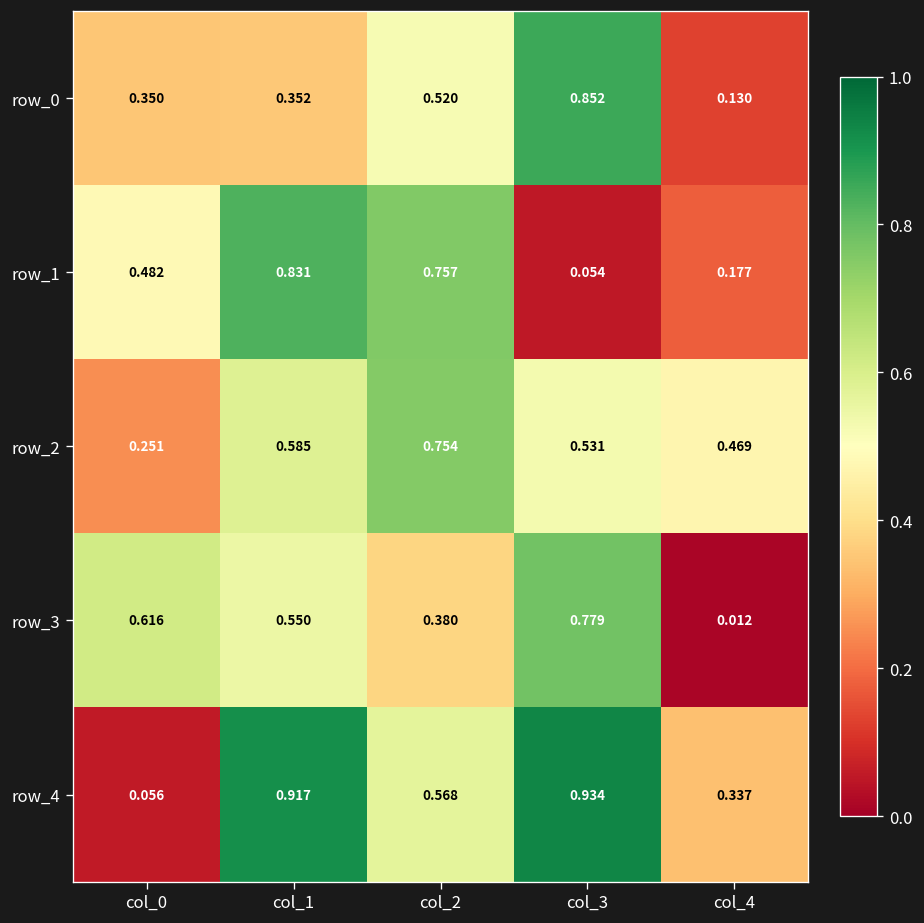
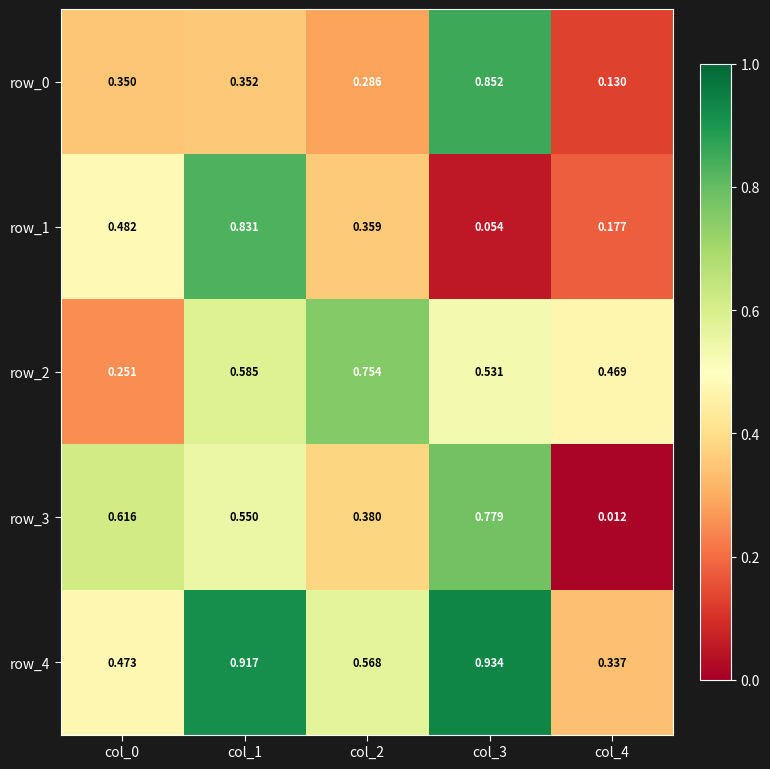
row_0, col_2: 0.520 -> 0.286
row_1, col_2: 0.757 -> 0.359
row_4, col_0: 0.056 -> 0.473
